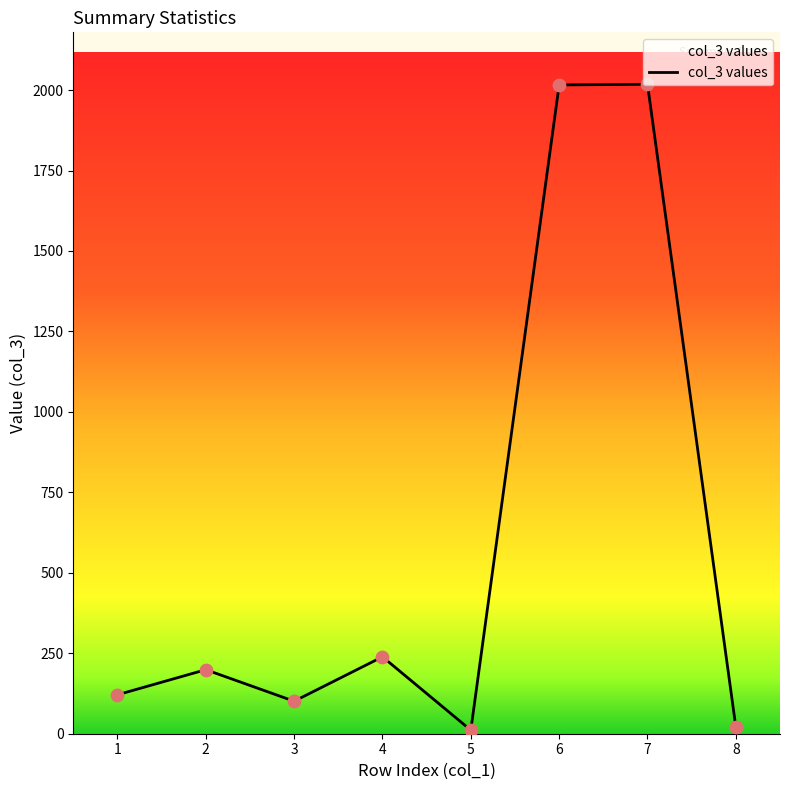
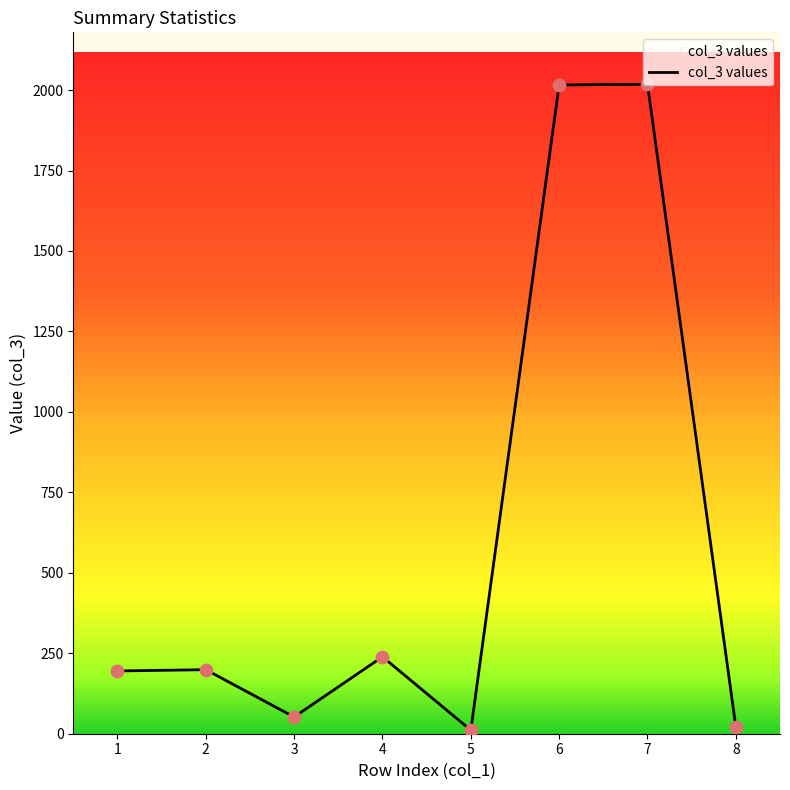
1: 120 -> 200
3: 100 -> 50
